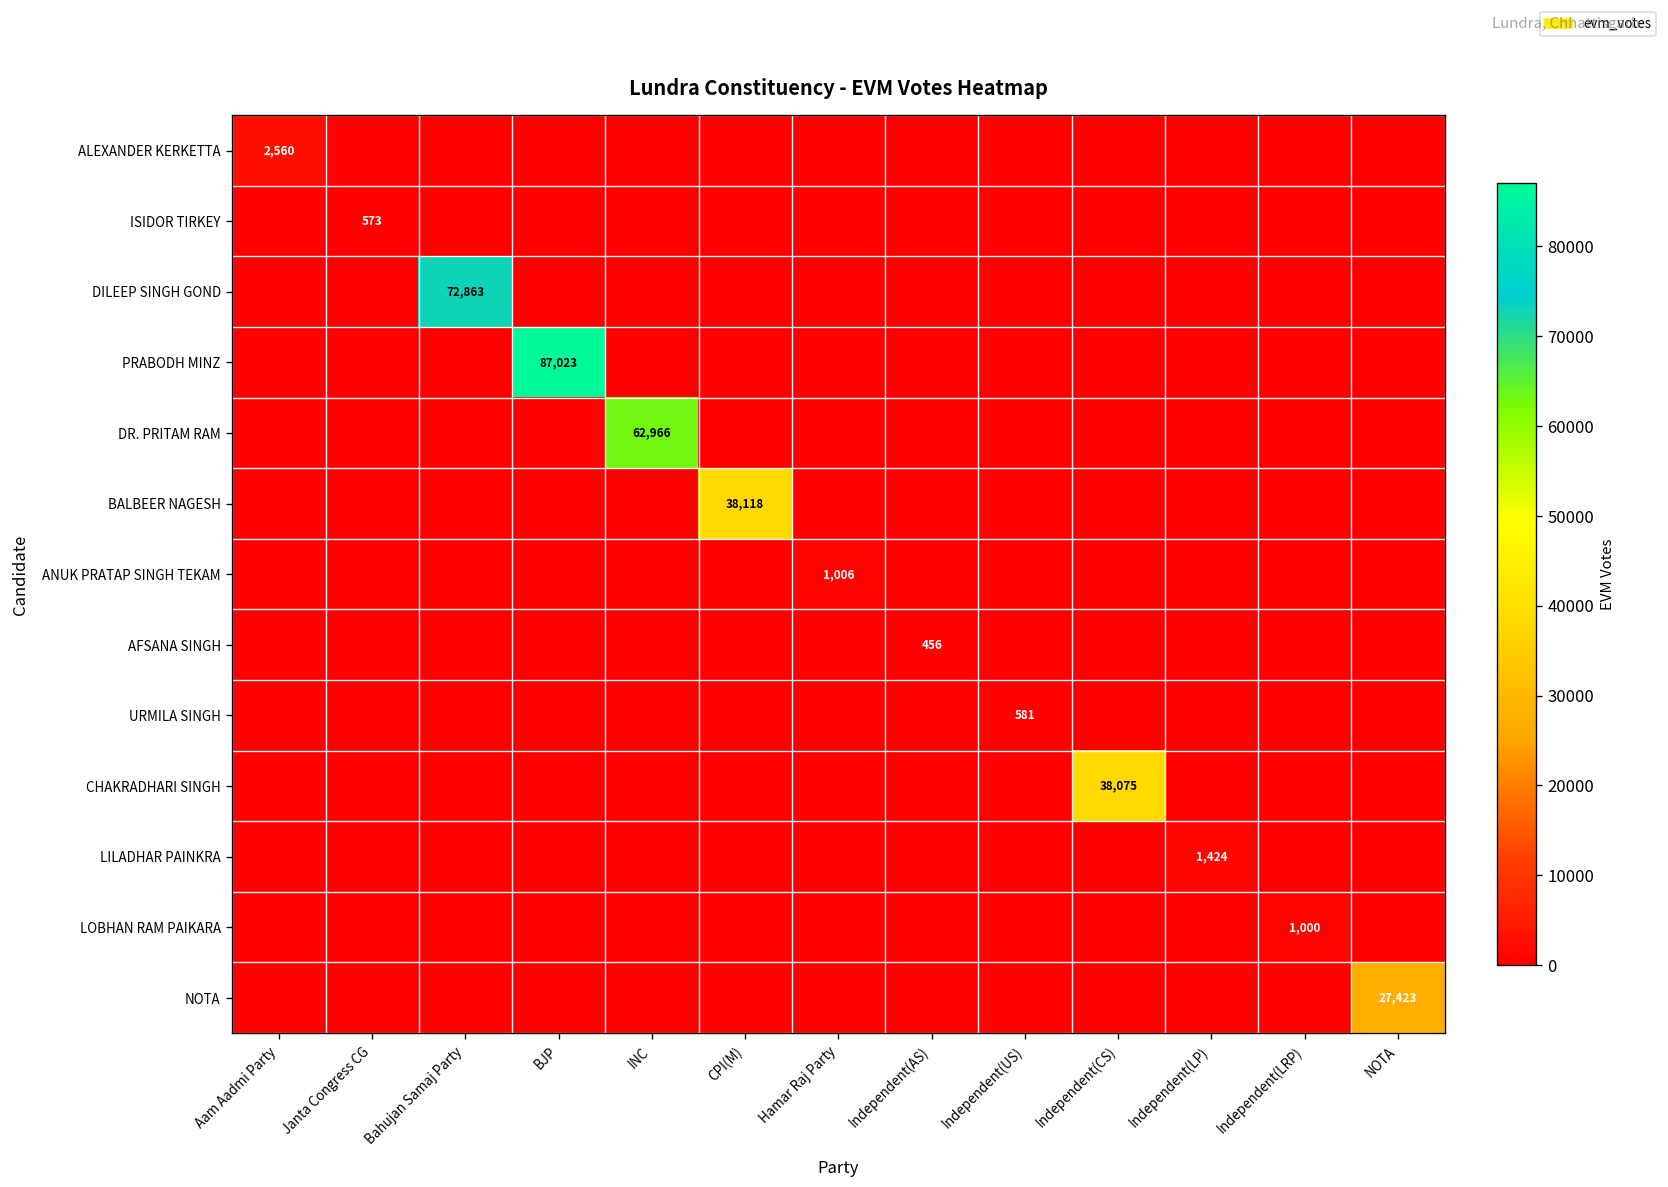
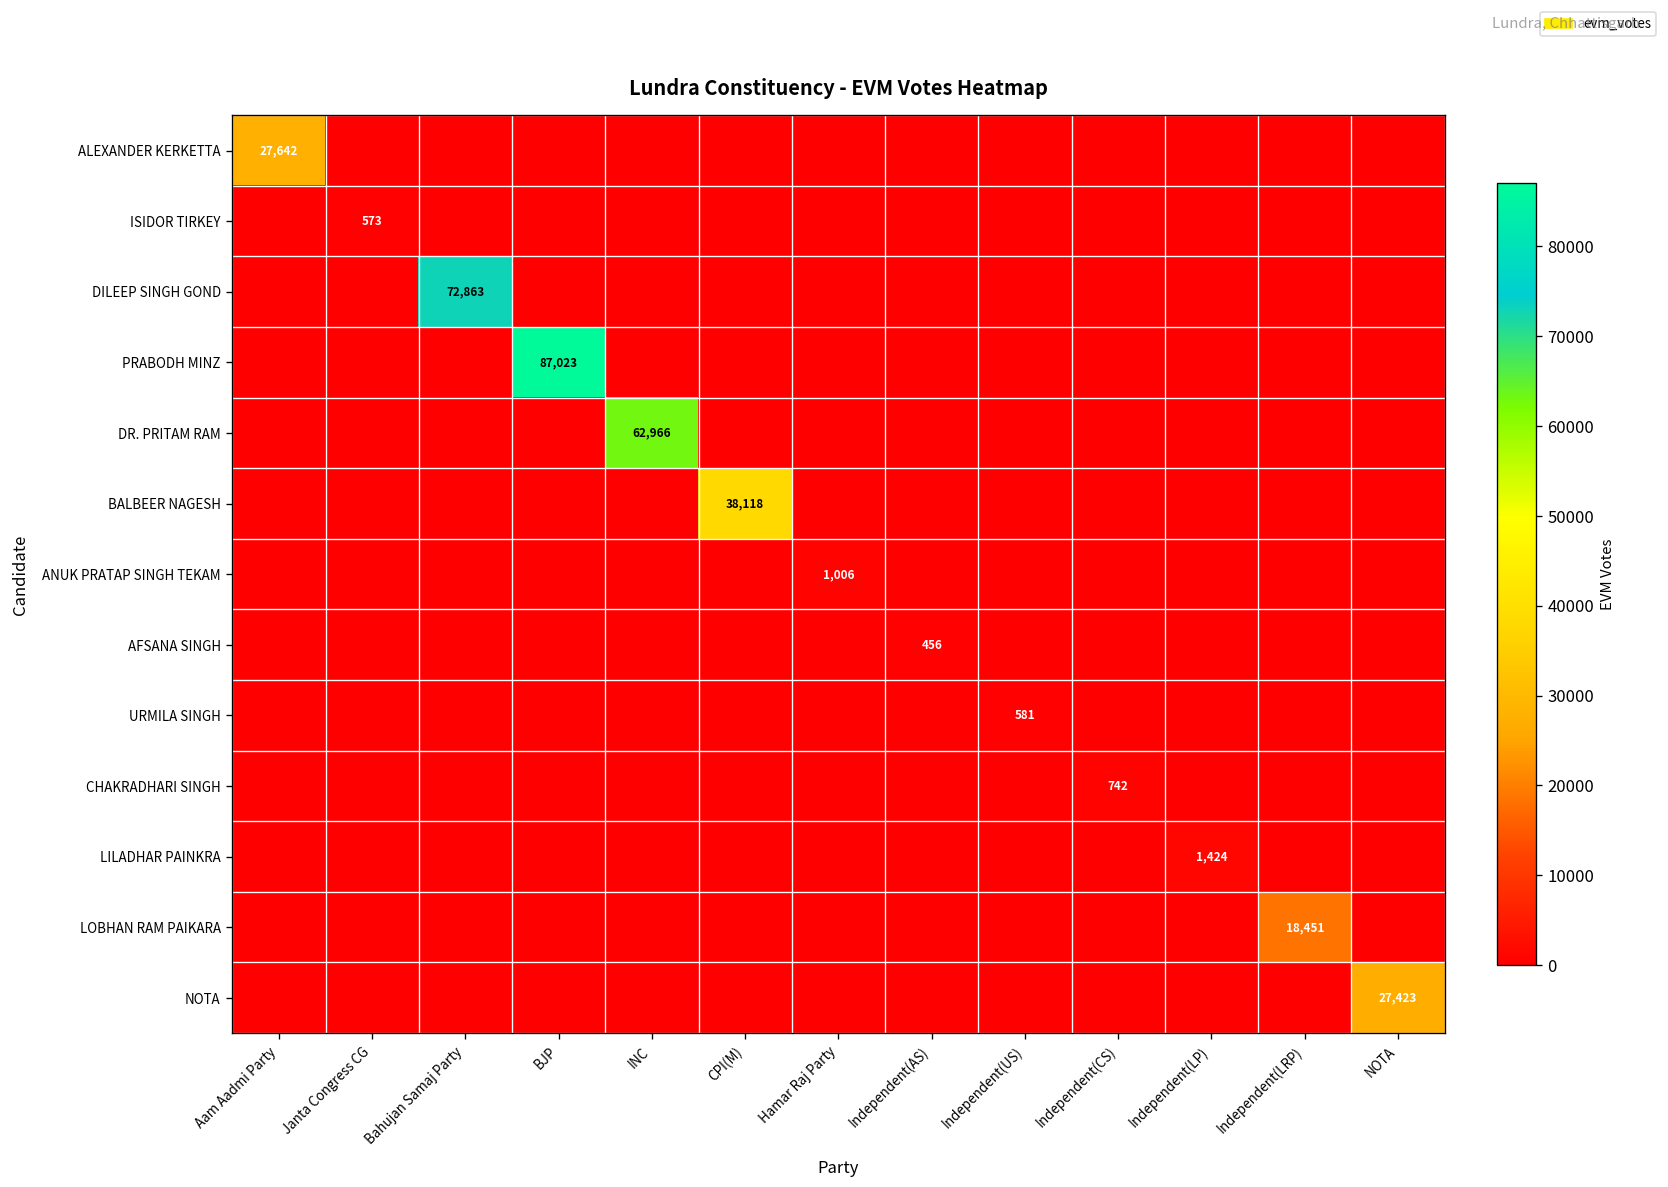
ALEXANDER KERKETTA, Aam Aadmi Party: 2,560 -> 27,642
CHAKRADHARI SINGH, Independent(CS): 38,075 -> 742
LOBHAN RAM PAIKARA, Independent(LRP): 1,000 -> 18,451
